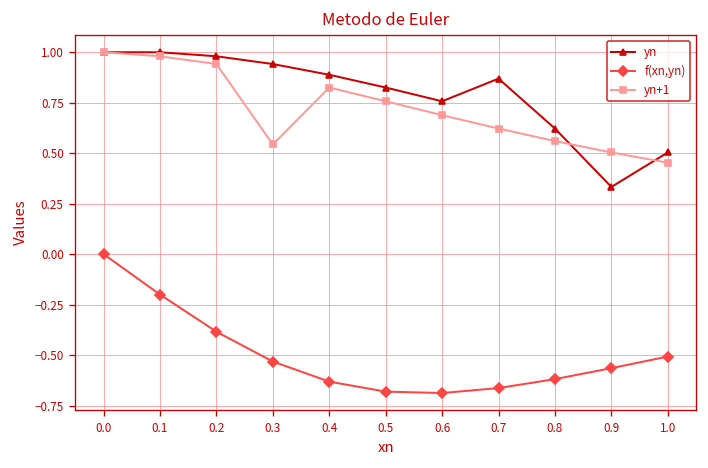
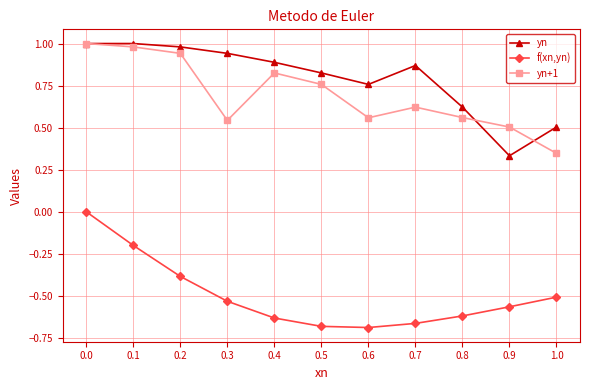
yn+1, 0.6: 0.69 -> 0.56
yn+1, 1.0: 0.45 -> 0.35
